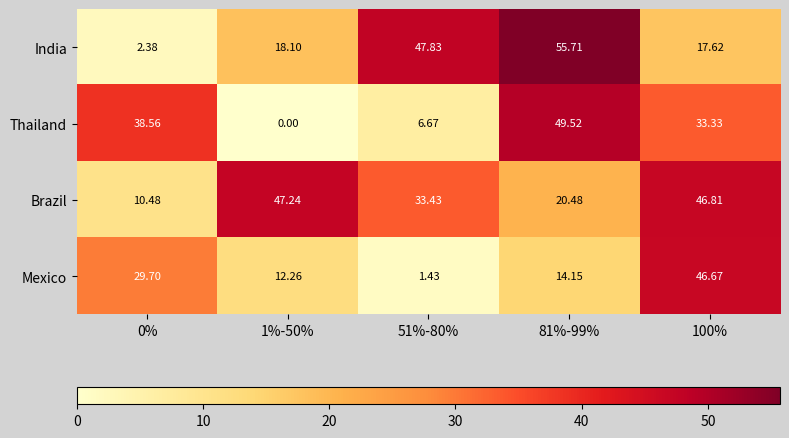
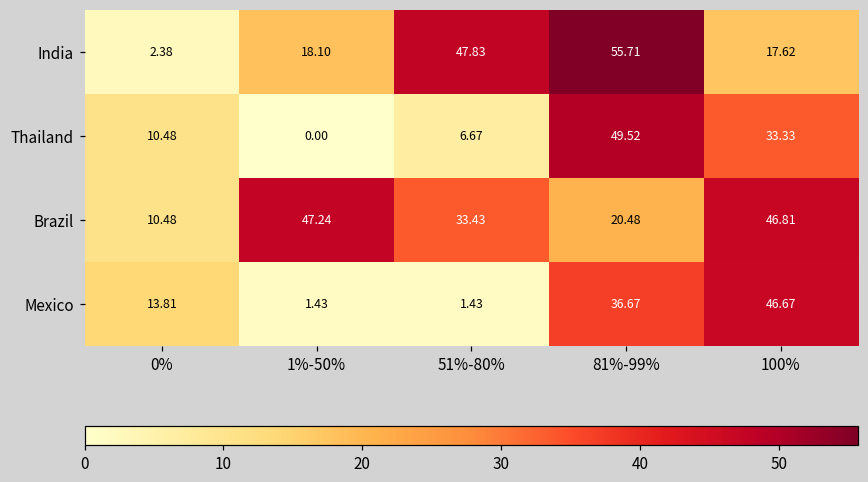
Thailand, 0%: 38.56 -> 10.48
Mexico, 0%: 29.70 -> 13.81
Mexico, 1%-50%: 12.26 -> 1.43
Mexico, 81%-99%: 14.15 -> 36.67
